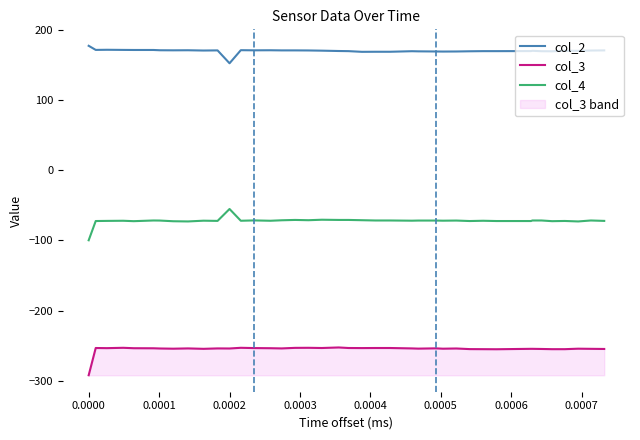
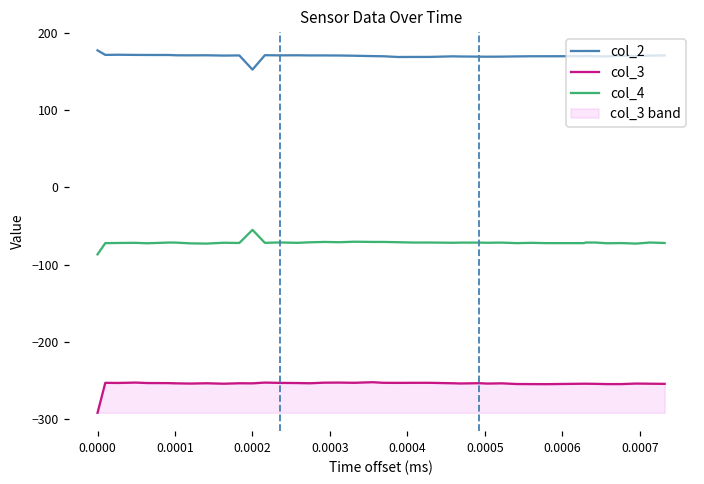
col_4, 0.0000: -100 -> -90
